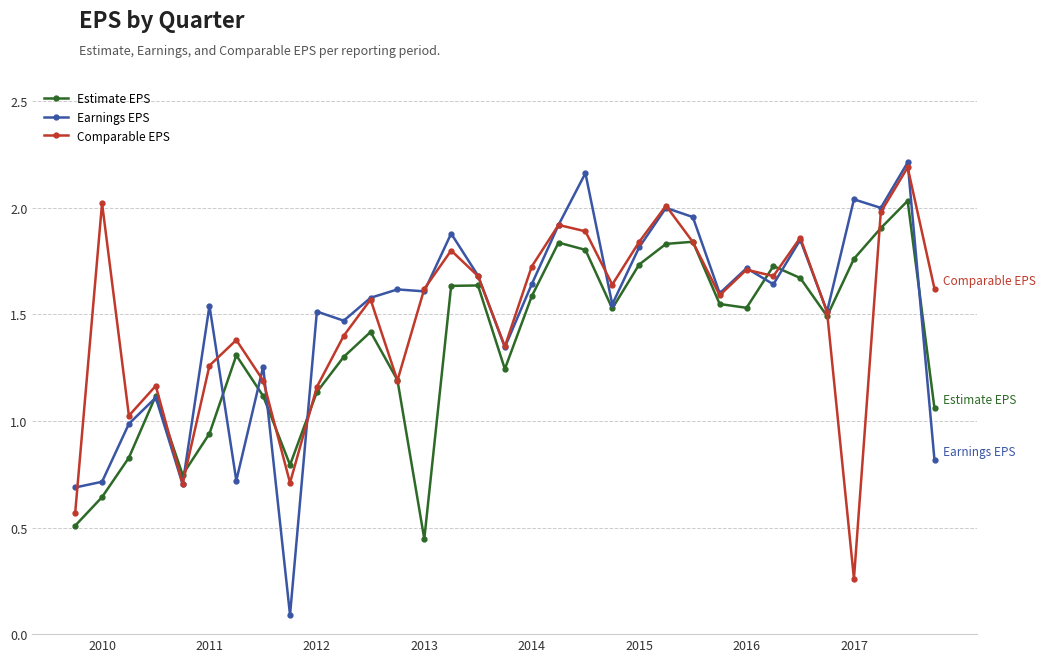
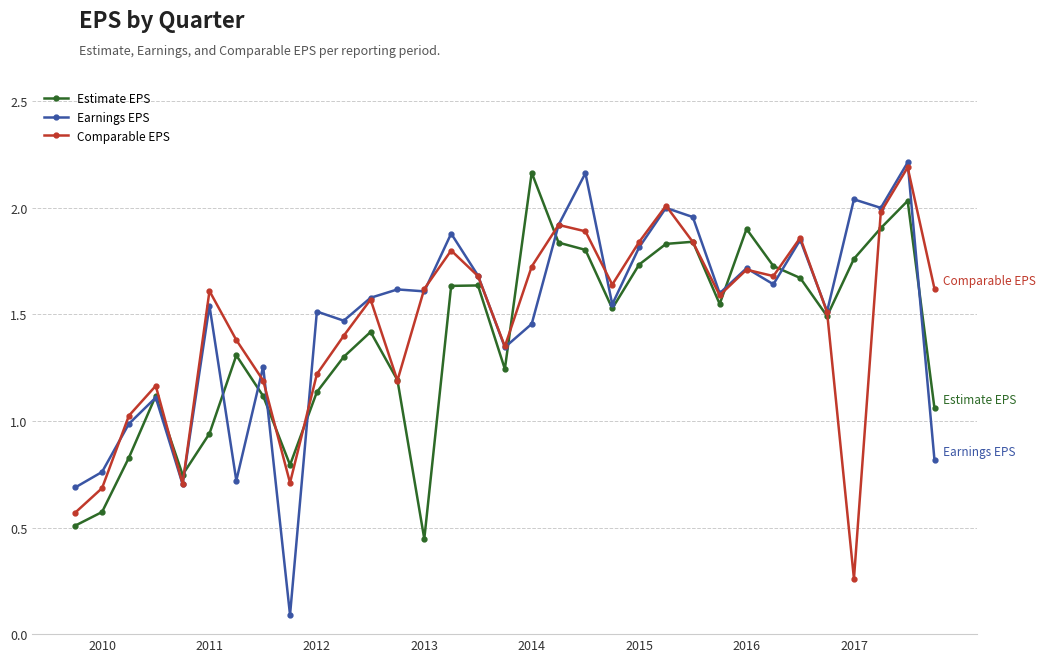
Estimate EPS, 2010: 0.64 -> 0.57
Earnings EPS, 2010: 0.72 -> 0.76
Comparable EPS, 2010: 2.02 -> 0.69
Comparable EPS, 2011: 1.26 -> 1.61
Comparable EPS, 2012: 1.16 -> 1.22
Estimate EPS, 2014: 1.59 -> 2.17
Earnings EPS, 2014: 1.64 -> 1.46
Estimate EPS, 2016: 1.53 -> 1.90
